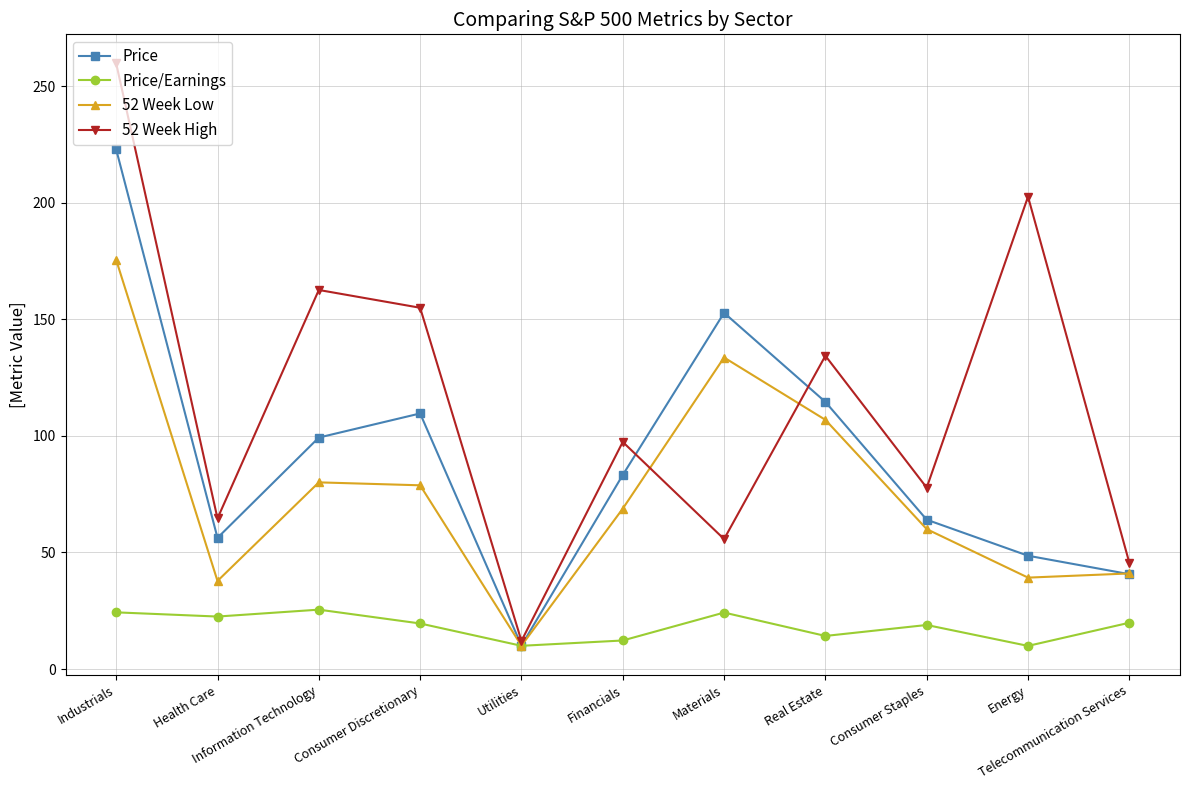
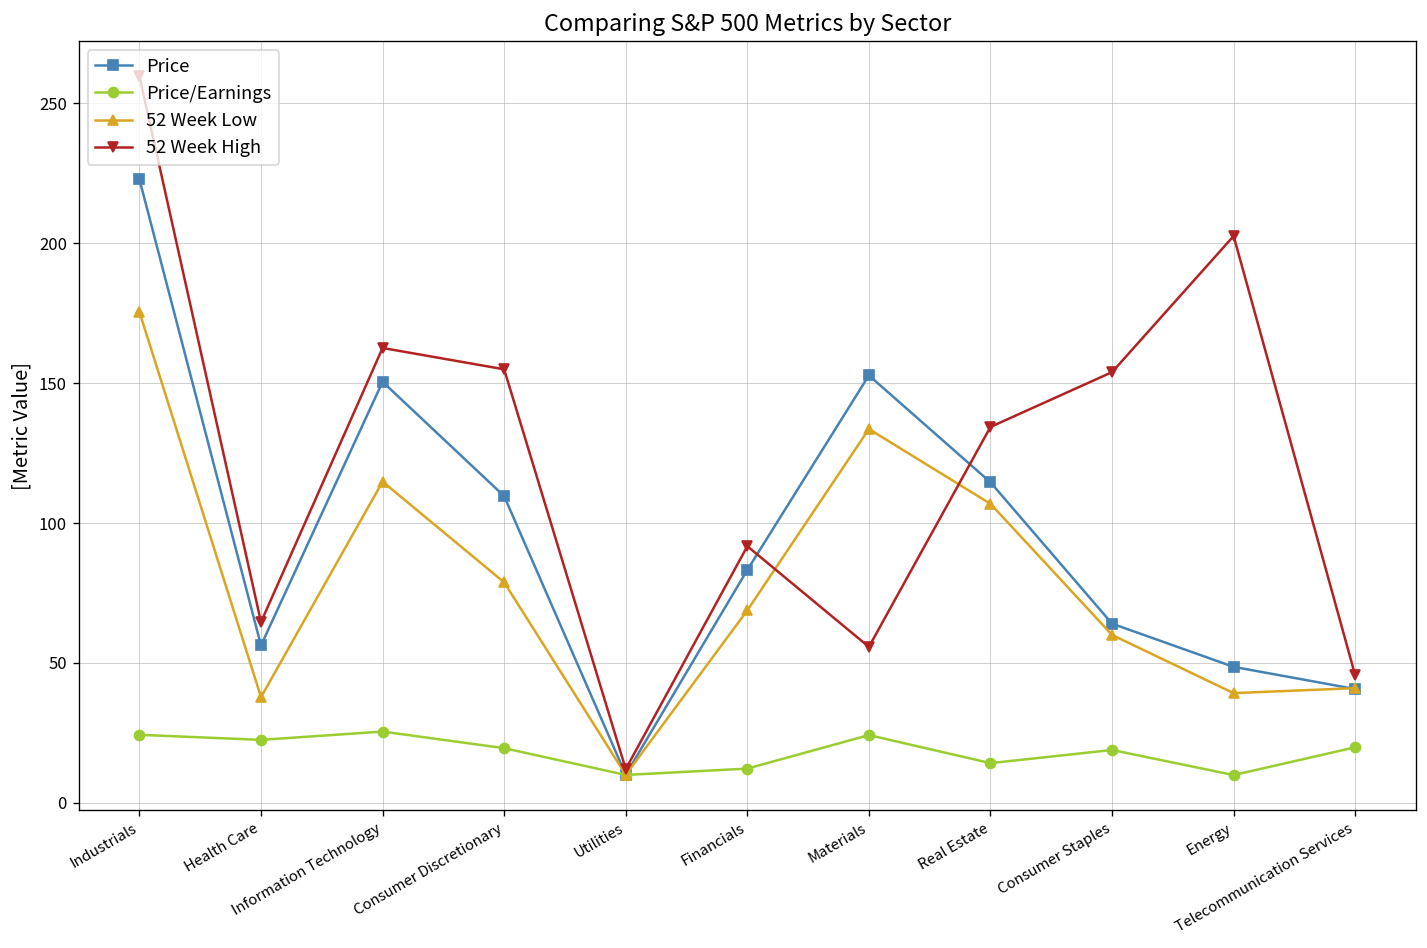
Price, Information Technology: 99 -> 151
52 Week Low, Information Technology: 80 -> 115
52 Week High, Financials: 97 -> 92
52 Week High, Consumer Staples: 78 -> 154
